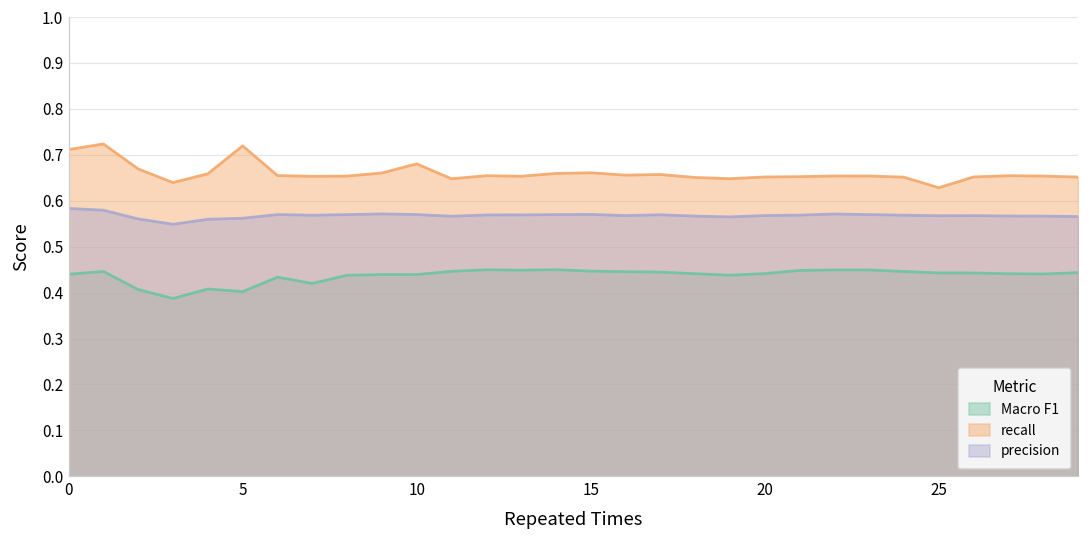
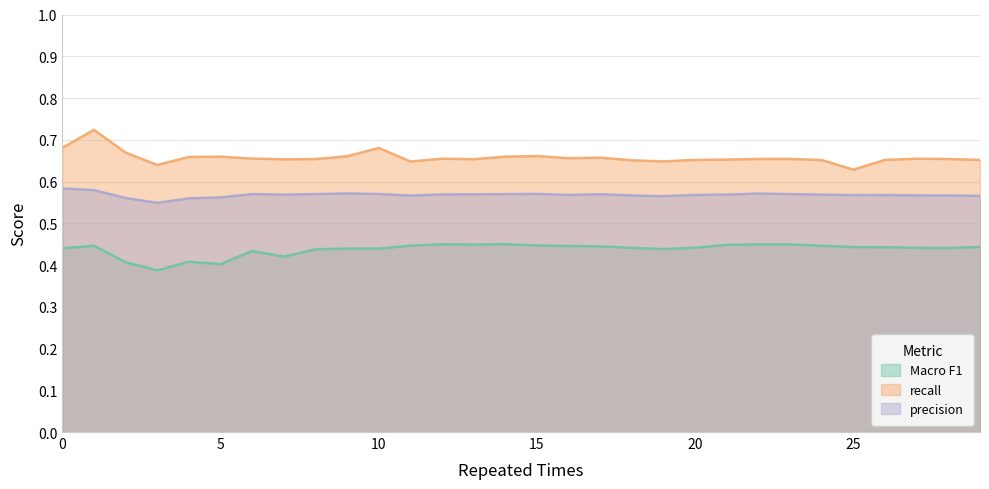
recall, 0: 0.71 -> 0.68
recall, 5: 0.72 -> 0.66
